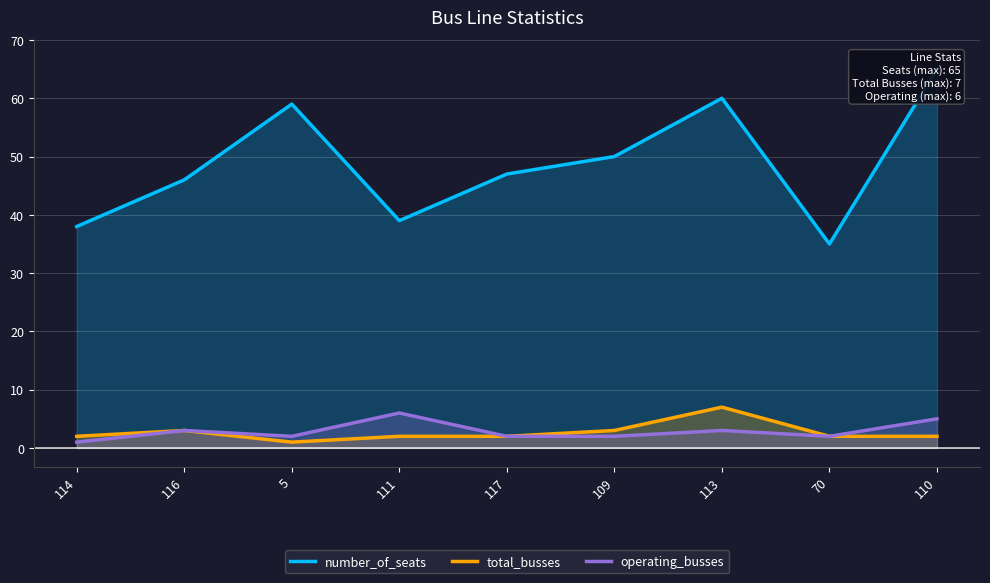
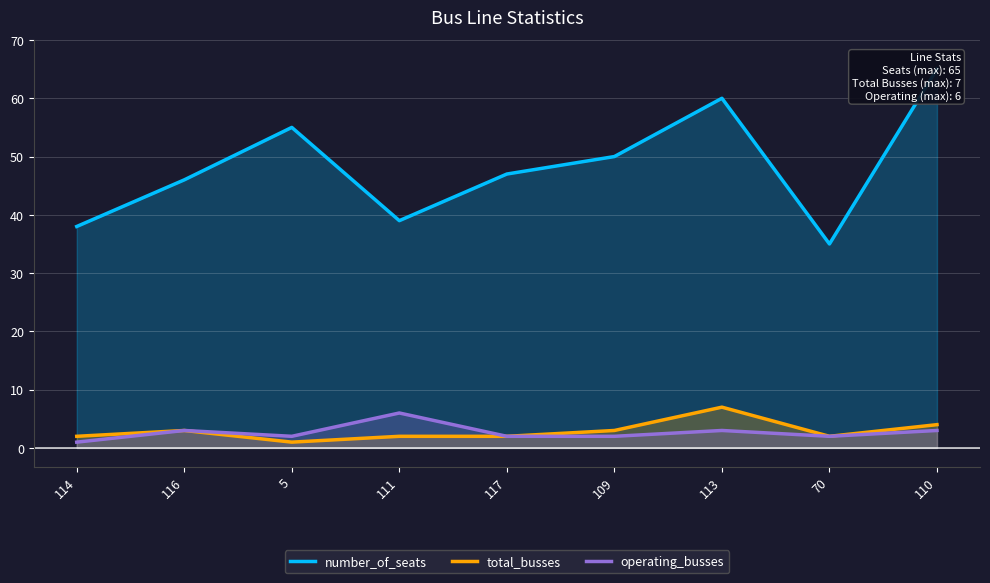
number_of_seats, 5: 59 -> 55
total_busses, 110: 2 -> 4
operating_busses, 110: 5 -> 3
